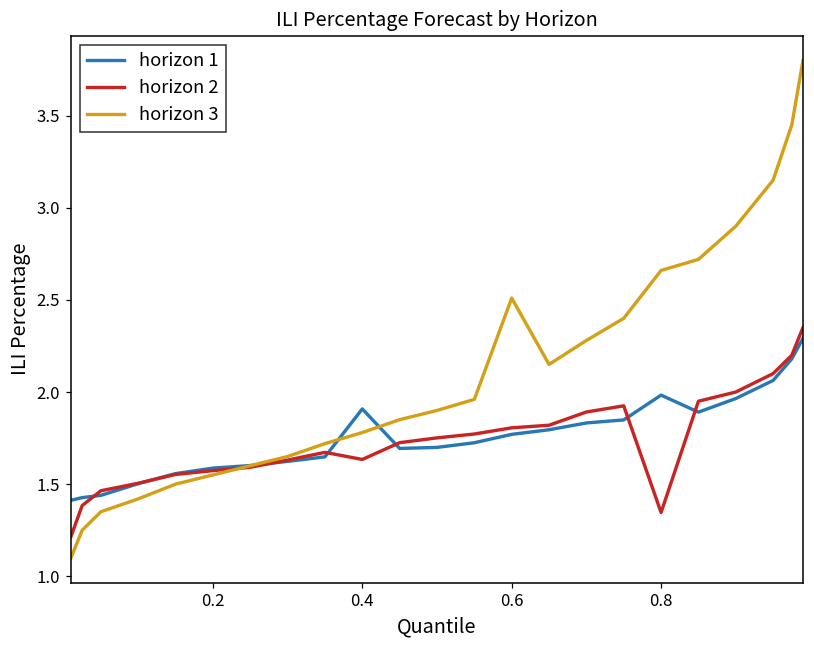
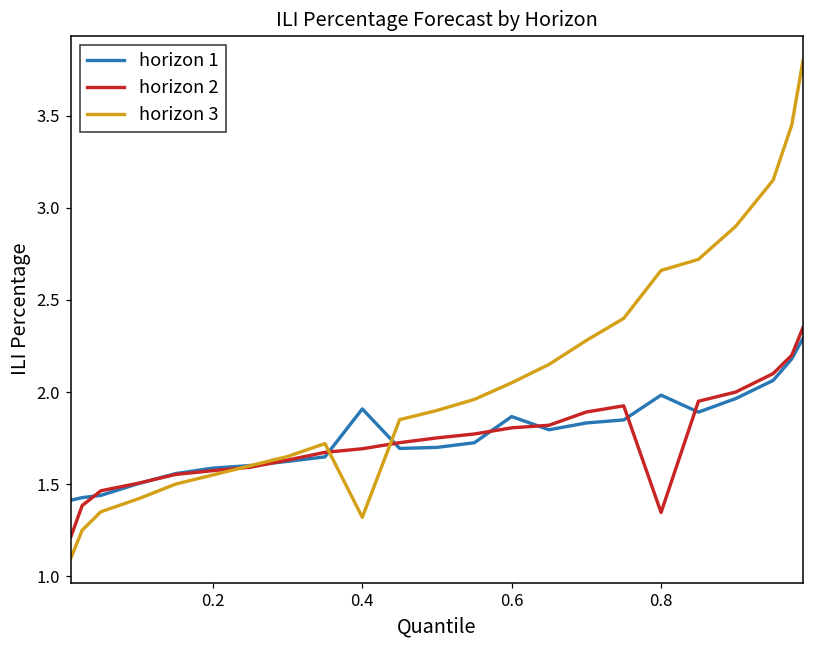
horizon 2, 0.4: 1.63 -> 1.69
horizon 3, 0.4: 1.78 -> 1.32
horizon 1, 0.6: 1.77 -> 1.87
horizon 3, 0.6: 2.51 -> 2.05
